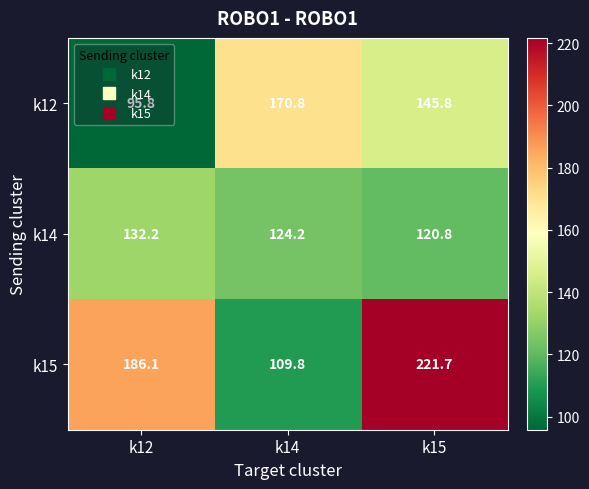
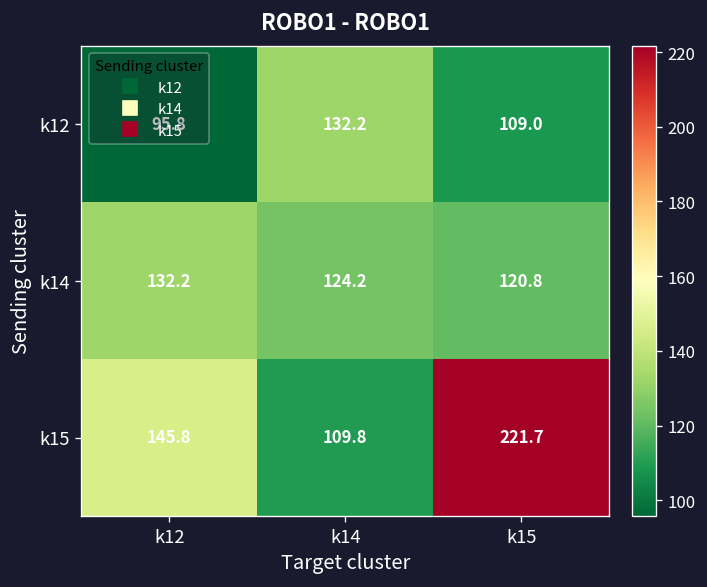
k12, k14: 170.8 -> 132.2
k12, k15: 145.8 -> 109.0
k15, k12: 186.1 -> 145.8
